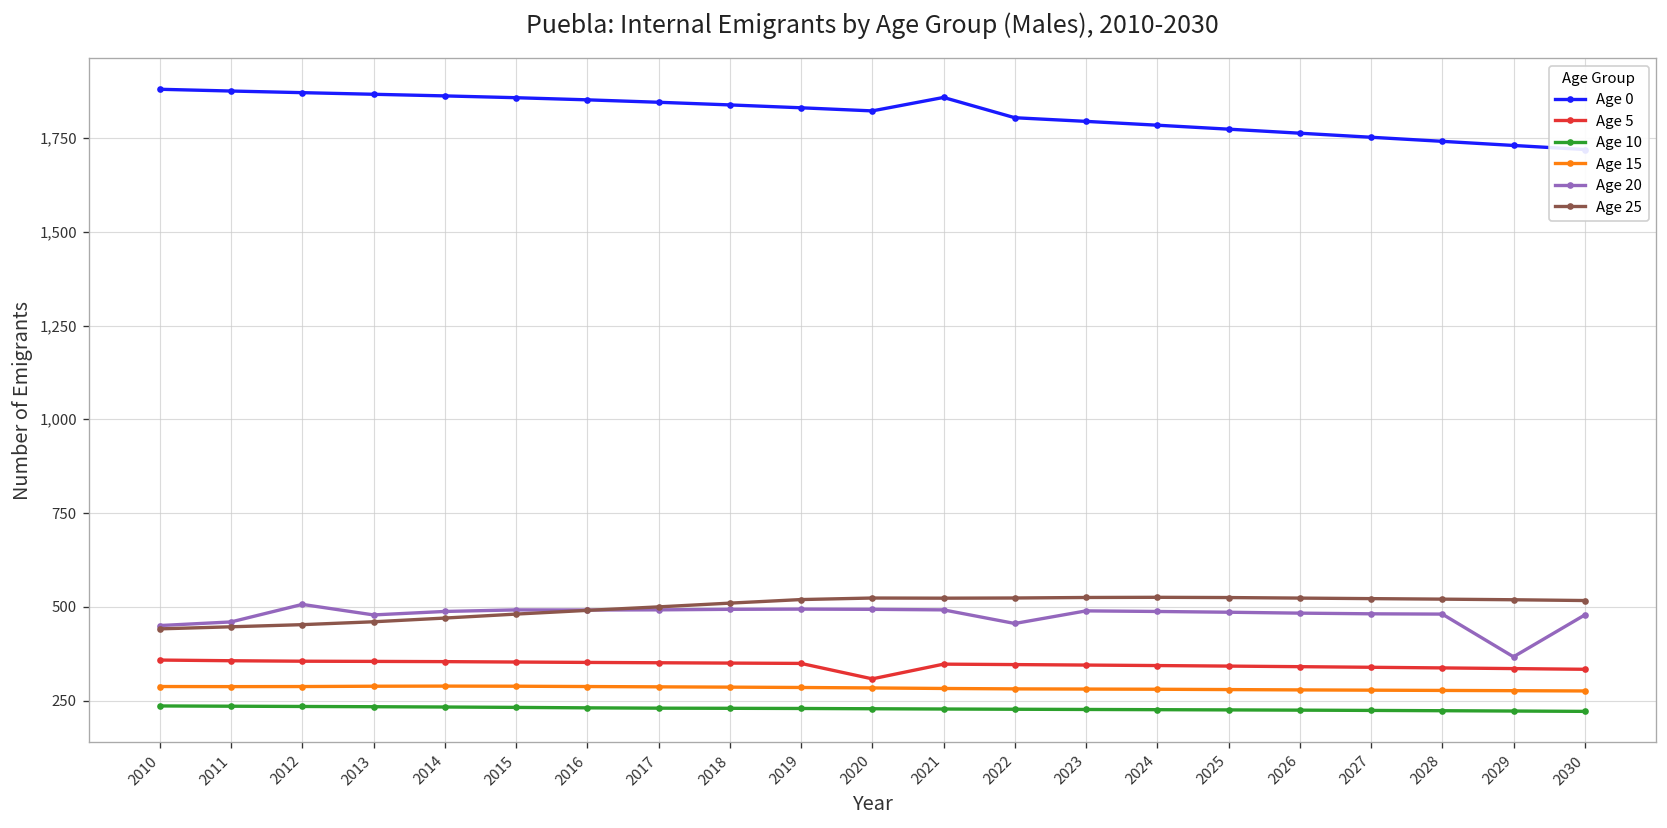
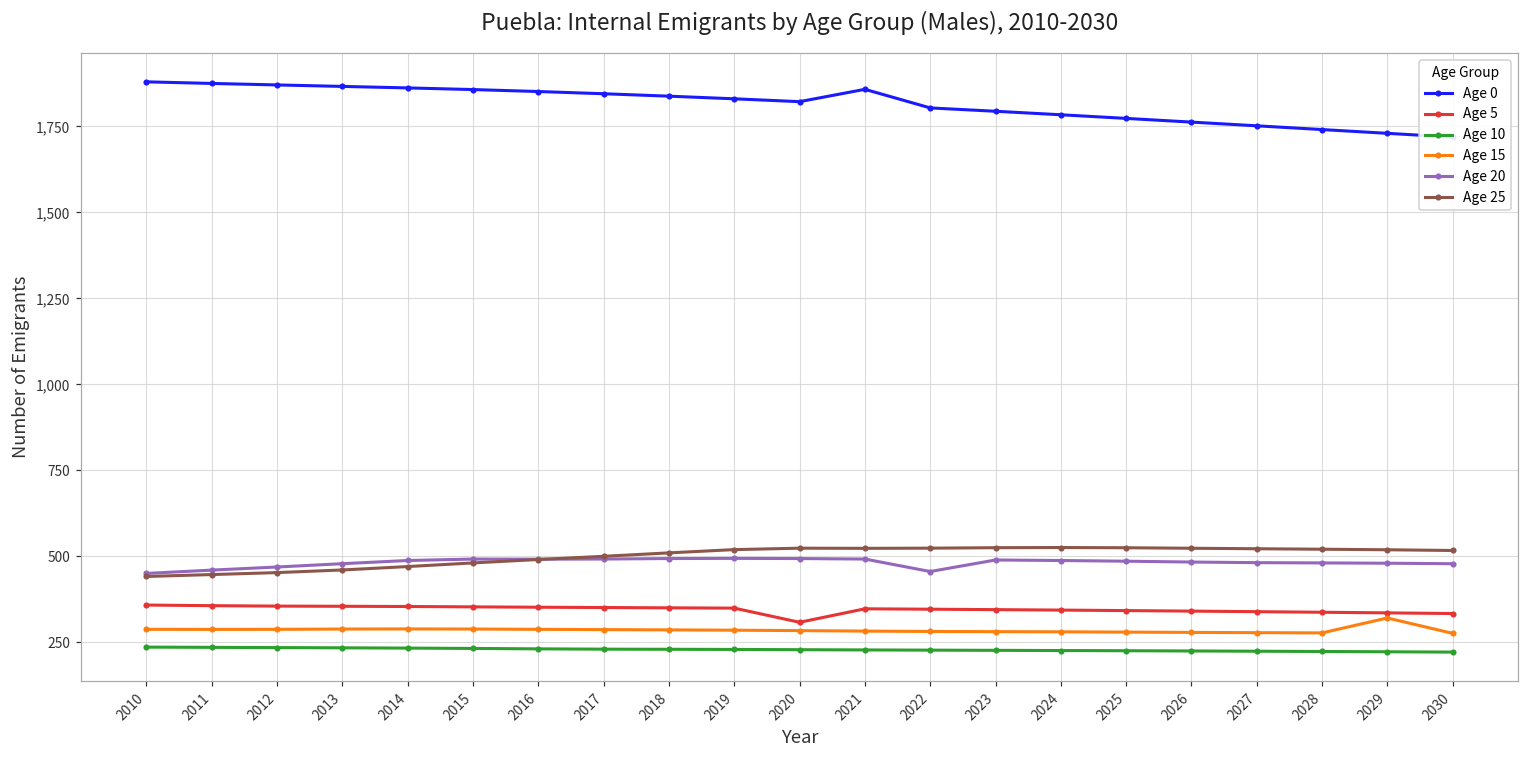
Age 20, 2012: 510 -> 470
Age 15, 2029: 280 -> 320
Age 20, 2029: 370 -> 480
